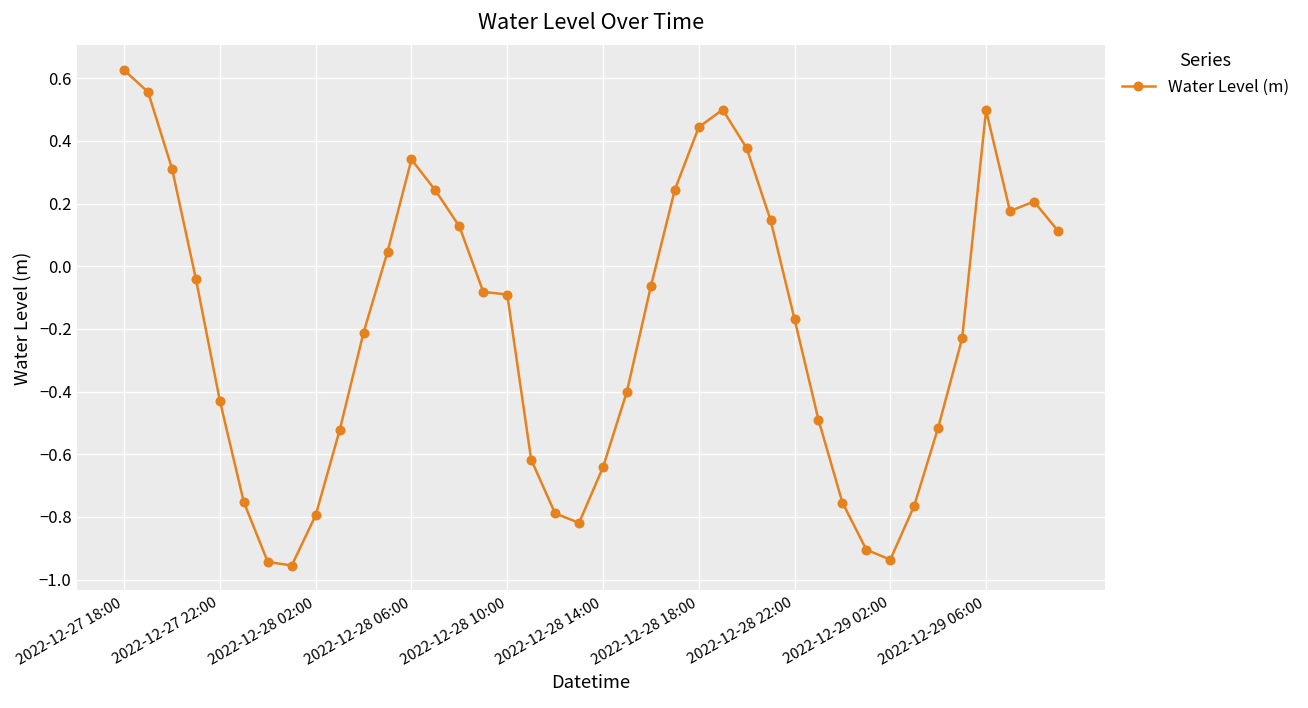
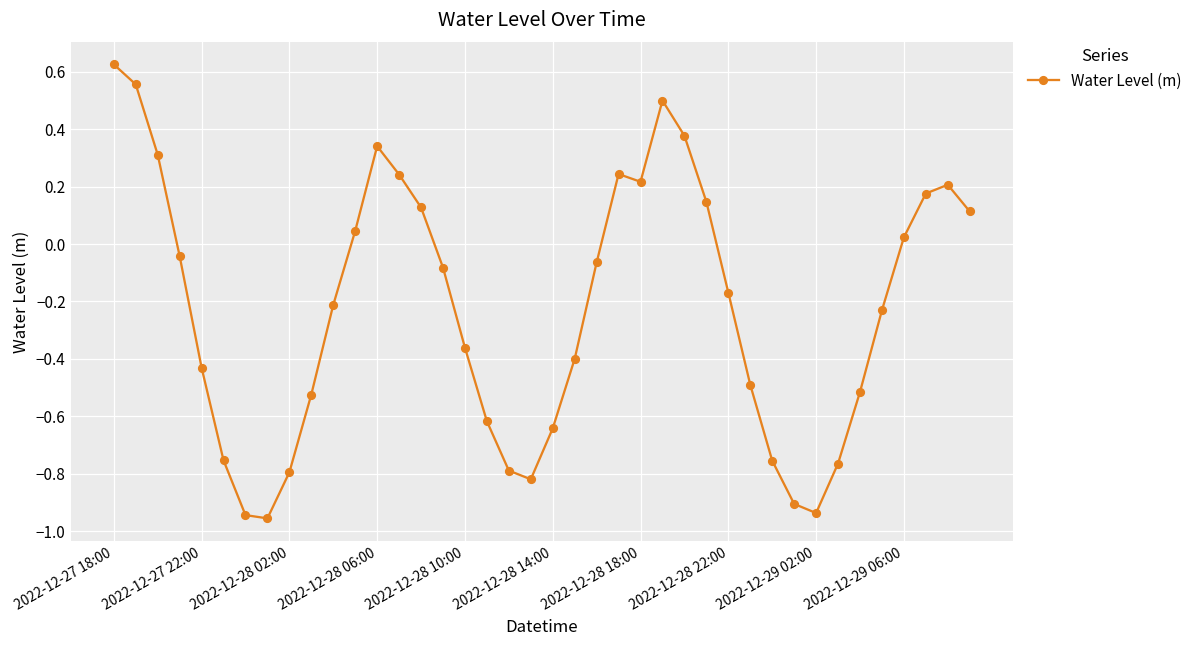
2022-12-28 10:00: -0.09 -> -0.36
2022-12-28 18:00: 0.44 -> 0.22
2022-12-29 06:00: 0.50 -> 0.02
